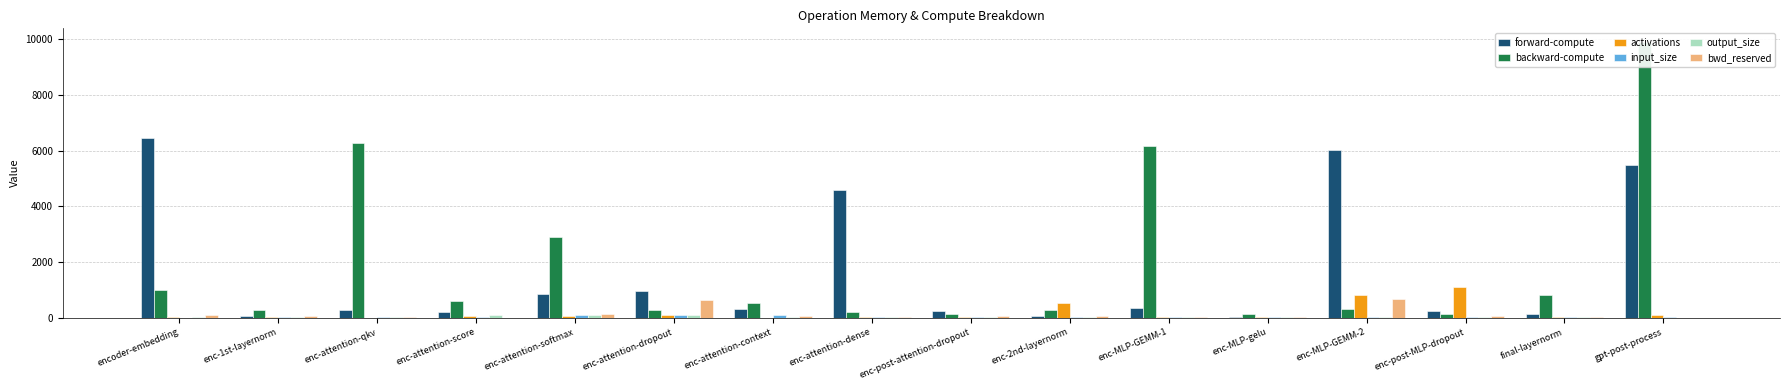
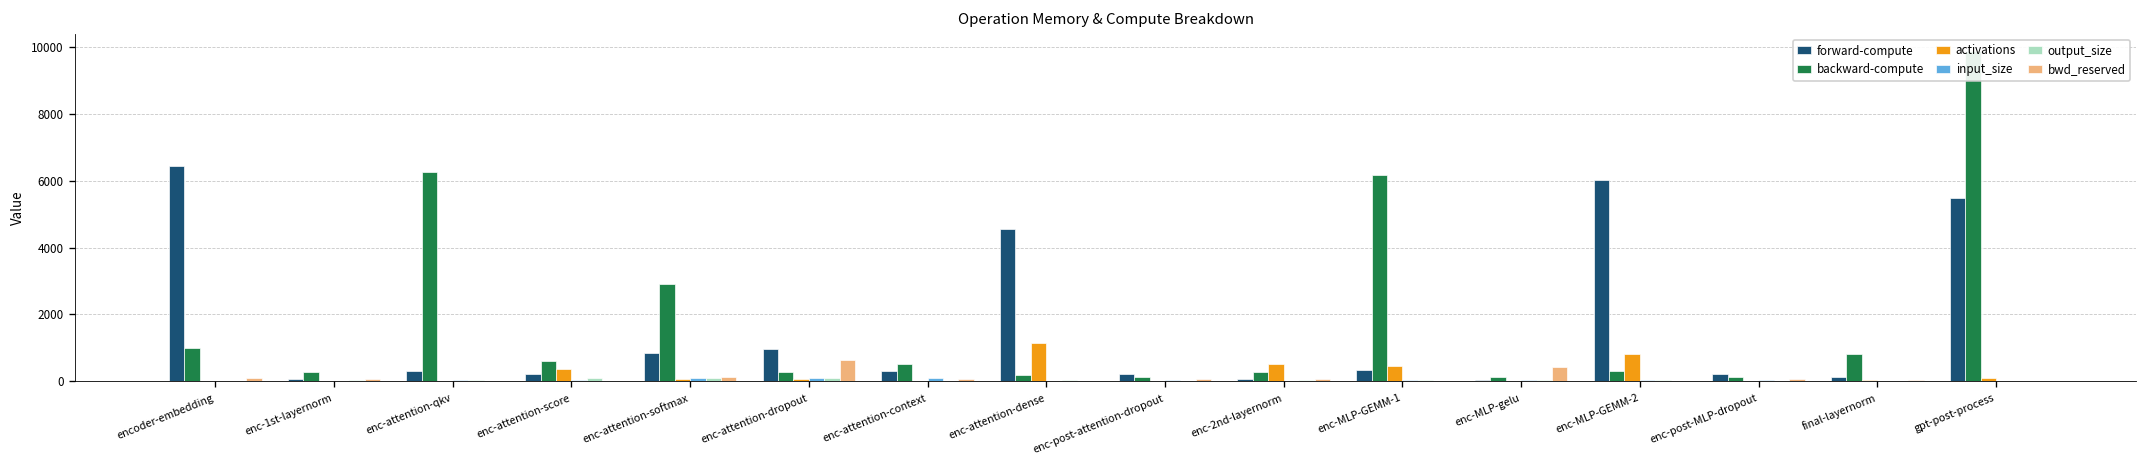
activations, enc-attention-score: 100 -> 400
activations, enc-attention-dense: 0 -> 1100
activations, enc-MLP-GEMM-1: 0 -> 400
bwd_reserved, enc-MLP-gelu: 0 -> 400
bwd_reserved, enc-MLP-GEMM-2: 700 -> 0
activations, enc-post-MLP-dropout: 1100 -> 0
